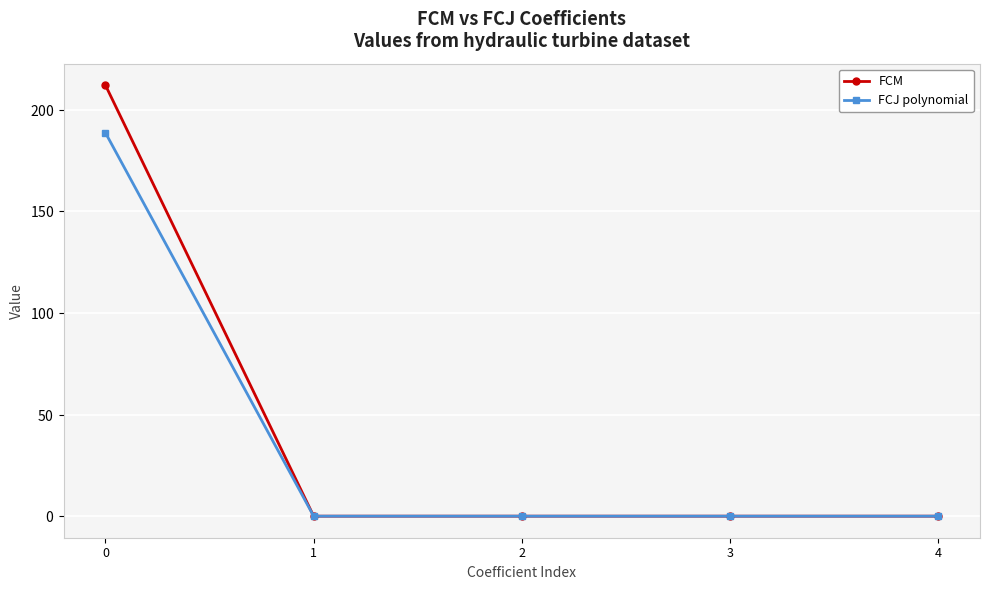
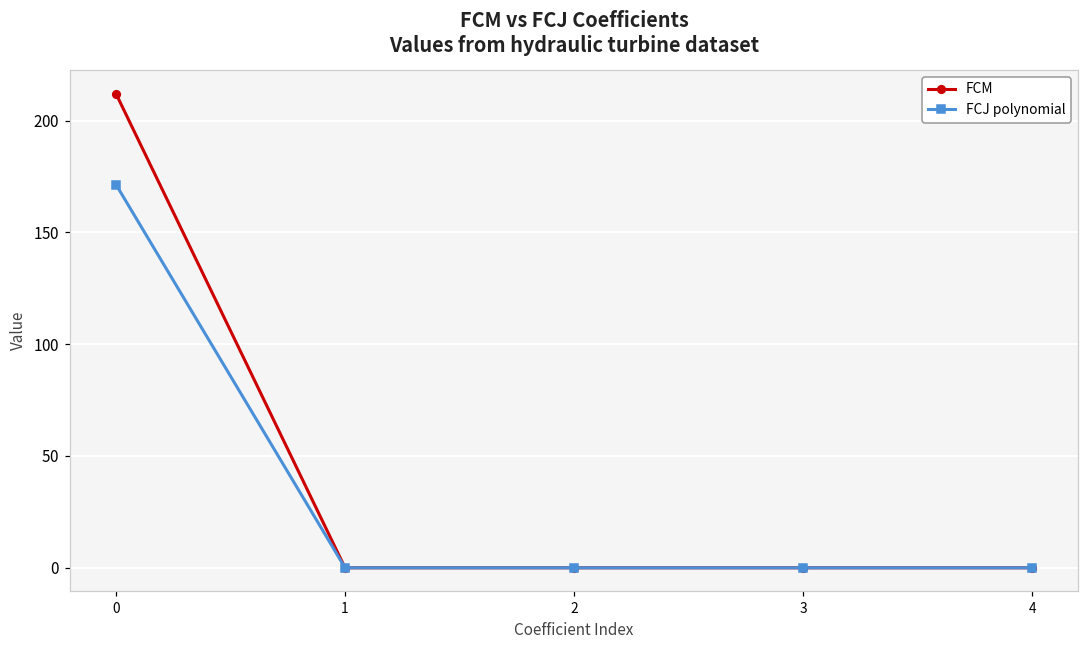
FCJ polynomial, 0: 189 -> 171
